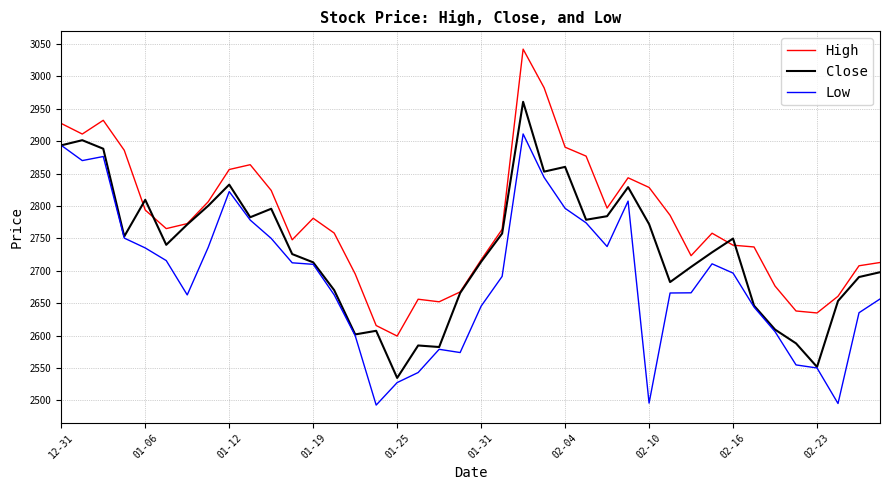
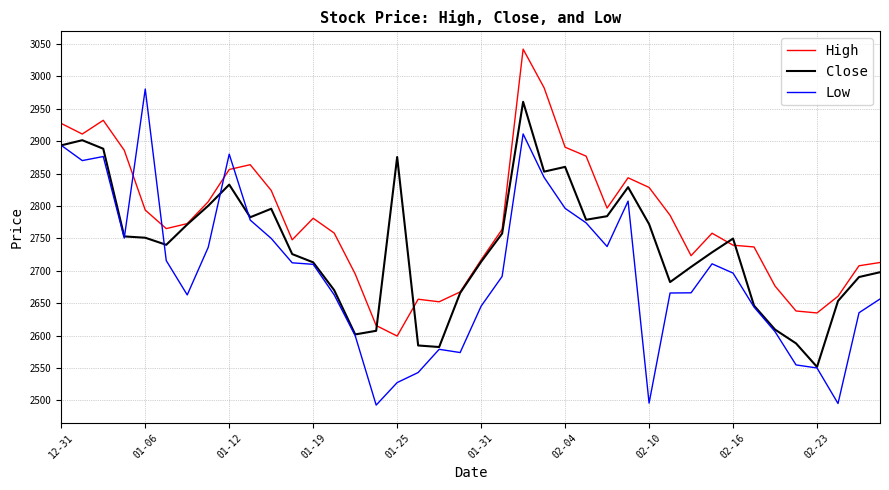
Close, 01-06: 2810 -> 2750
Low, 01-06: 2740 -> 2980
Low, 01-12: 2820 -> 2880
Close, 01-25: 2530 -> 2880
